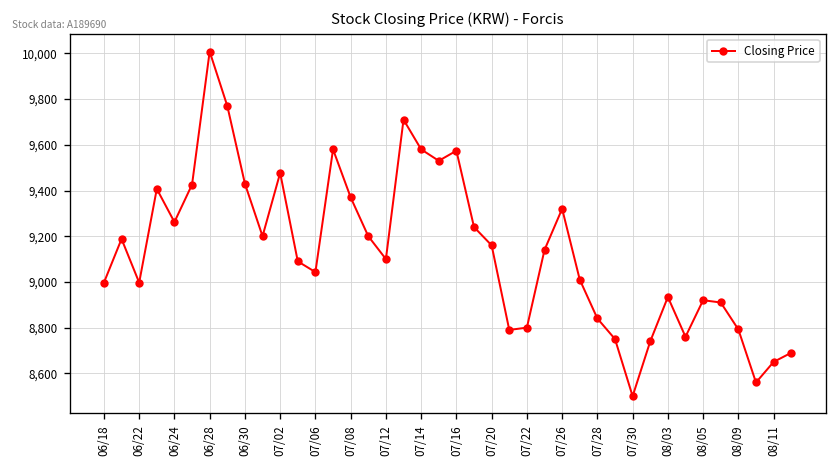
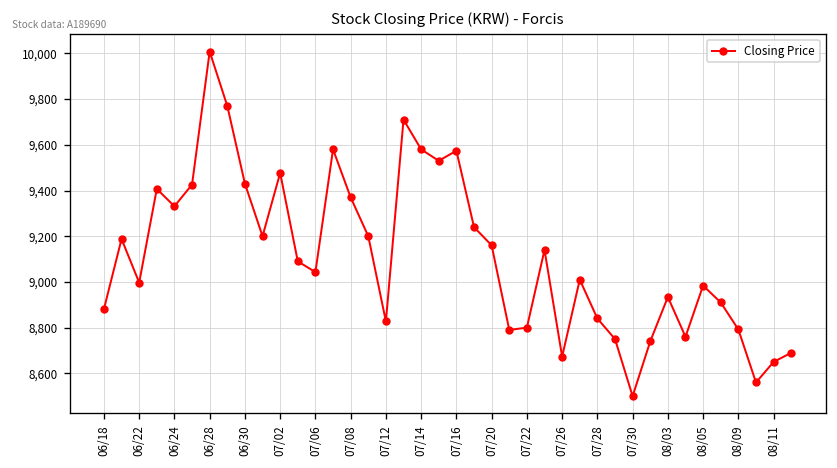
06/18: 9,000 -> 8,880
06/24: 9,260 -> 9,330
07/12: 9,100 -> 8,830
07/26: 9,320 -> 8,670
08/05: 8,920 -> 8,980
